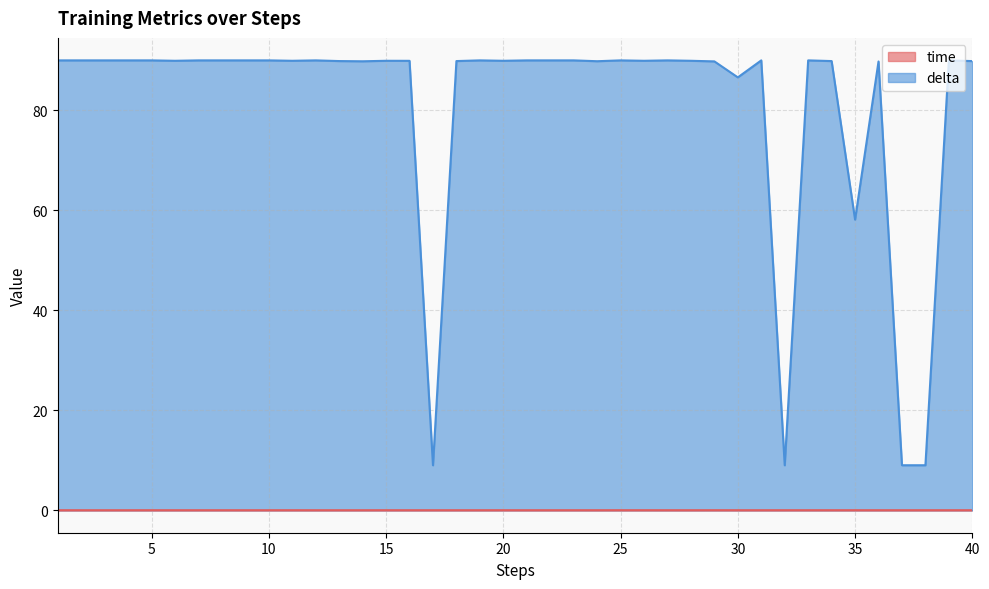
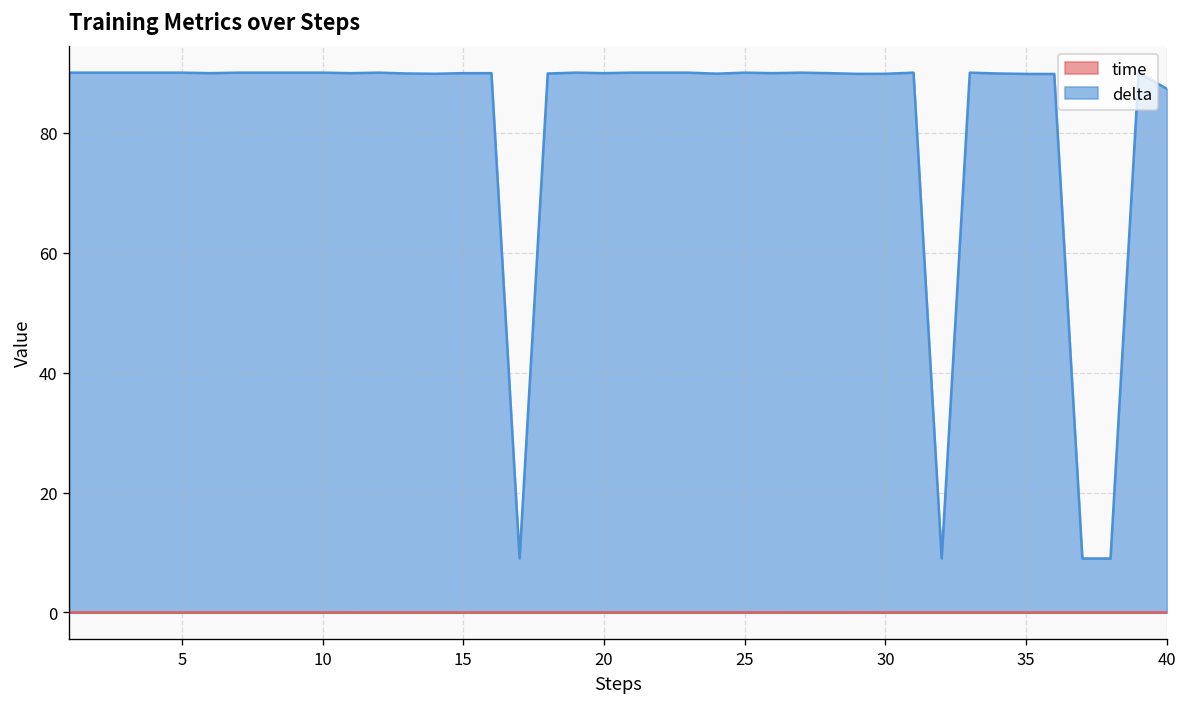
delta, 30: 87 -> 90
delta, 35: 58 -> 90
delta, 40: 90 -> 87
